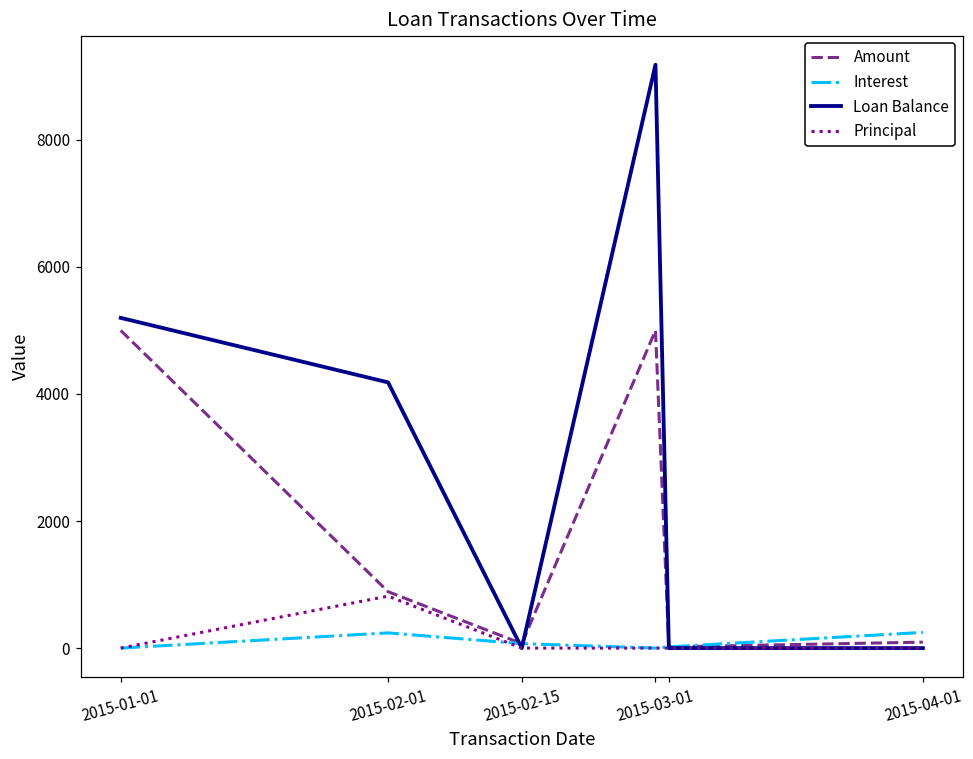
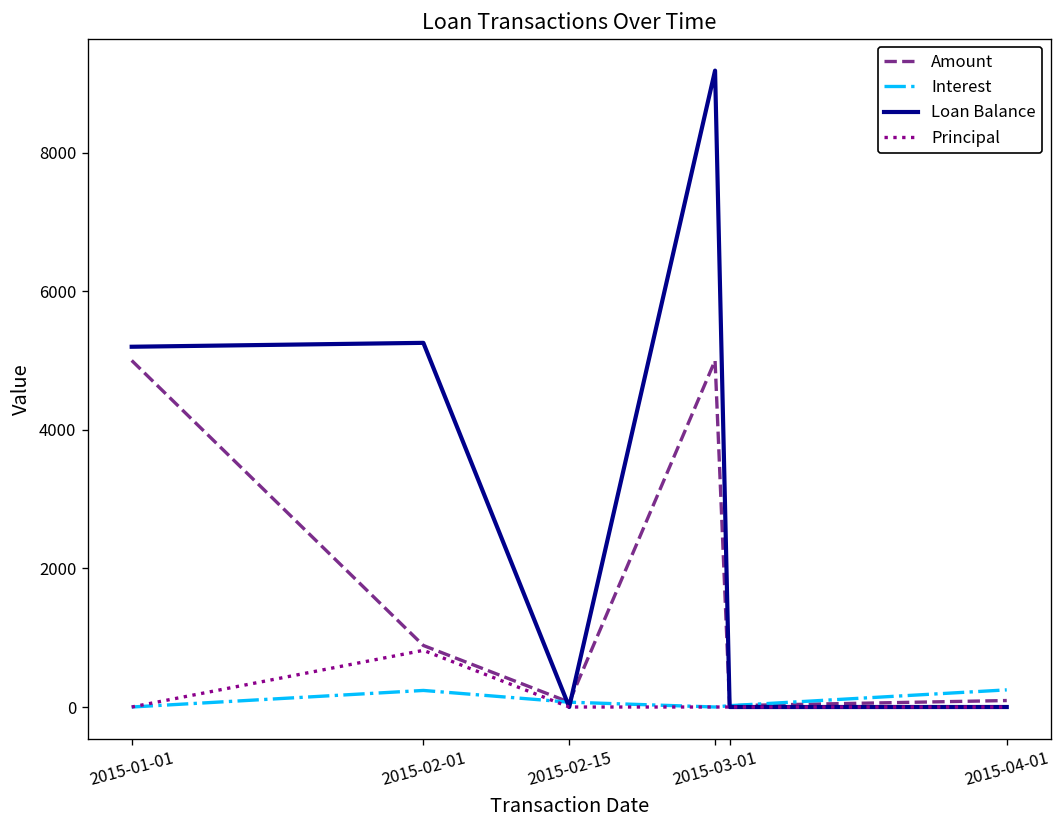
Loan Balance, 2015-02-01: 4200 -> 5300
